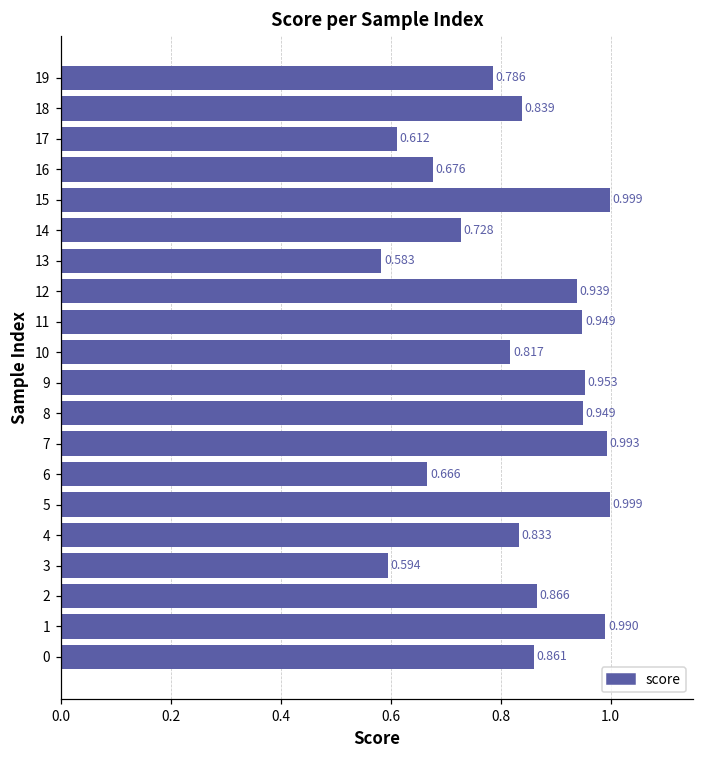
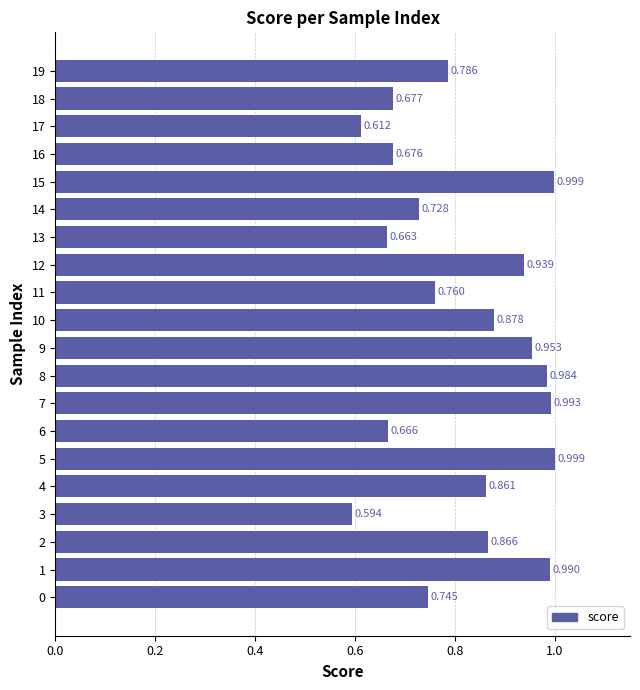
18: 0.839 -> 0.677
13: 0.583 -> 0.663
11: 0.949 -> 0.760
10: 0.817 -> 0.878
8: 0.949 -> 0.984
4: 0.833 -> 0.861
0: 0.861 -> 0.745
